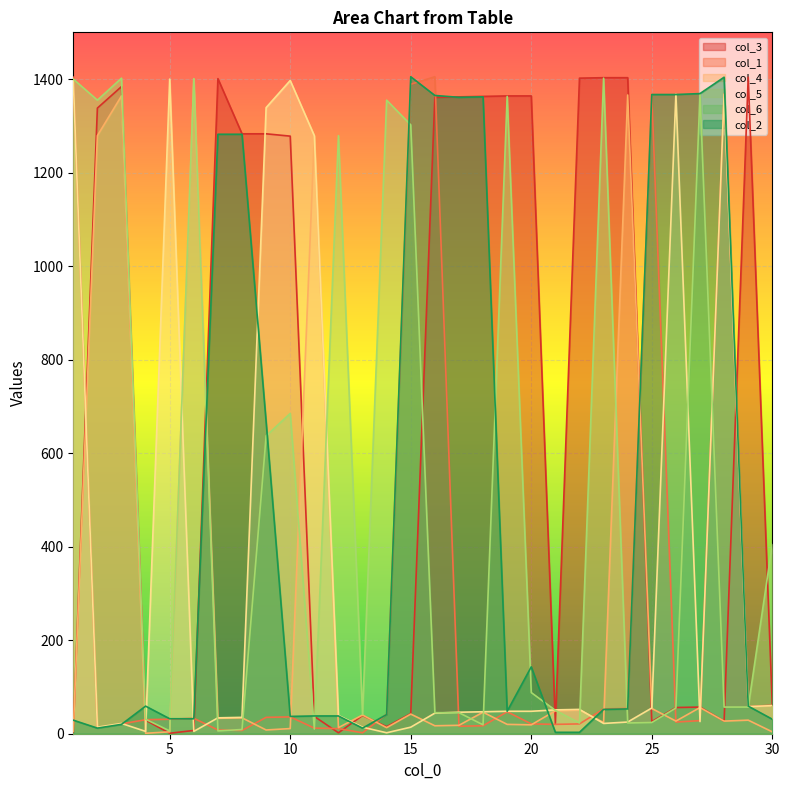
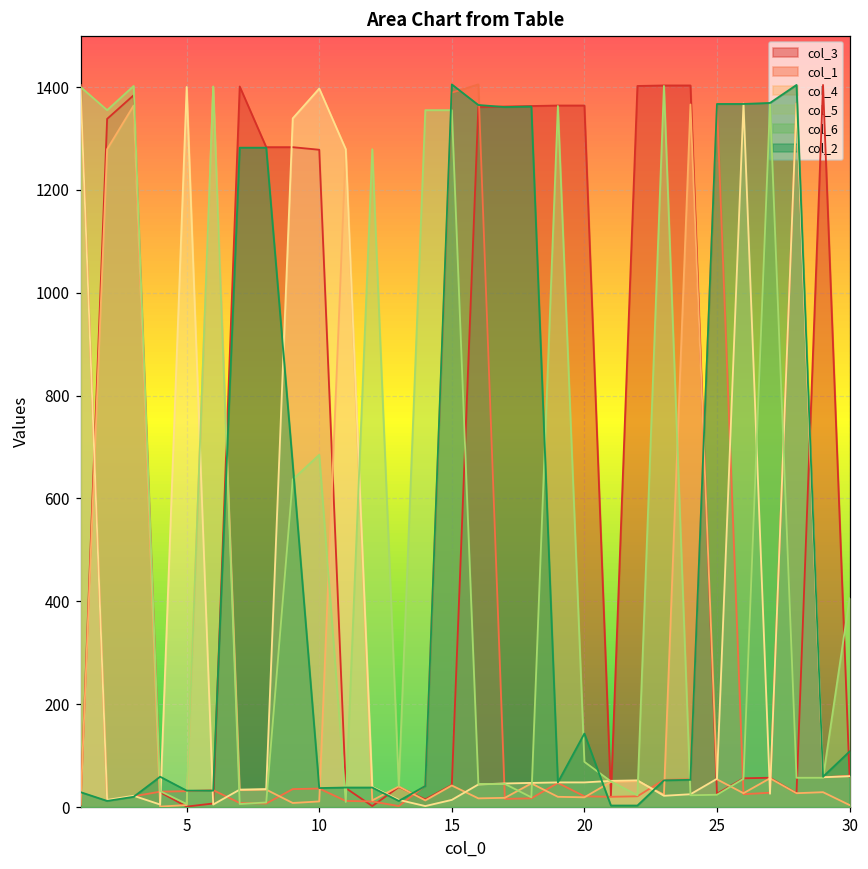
col_6, 15: 1300 -> 1360
col_2, 30: 30 -> 110
